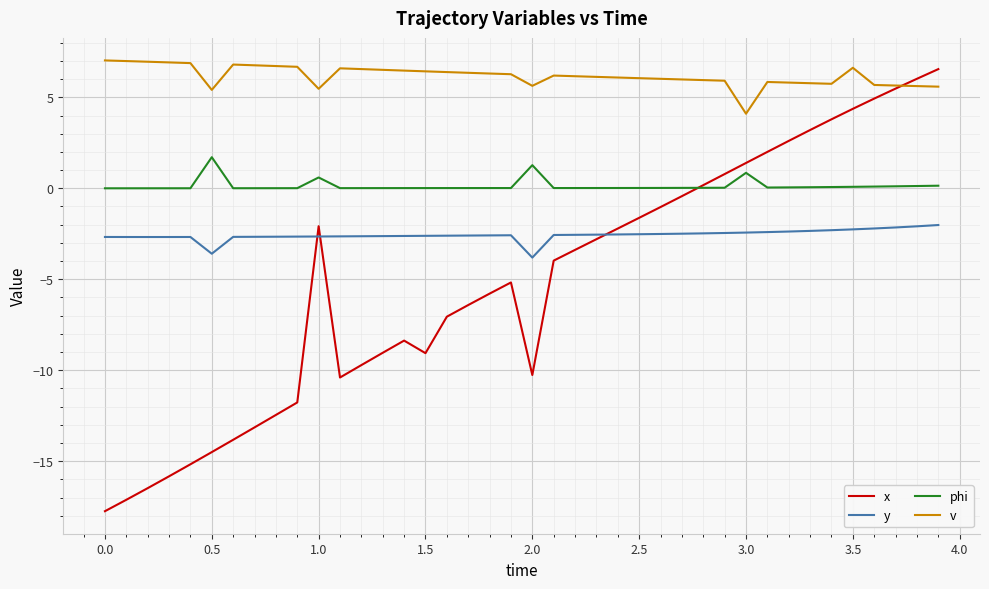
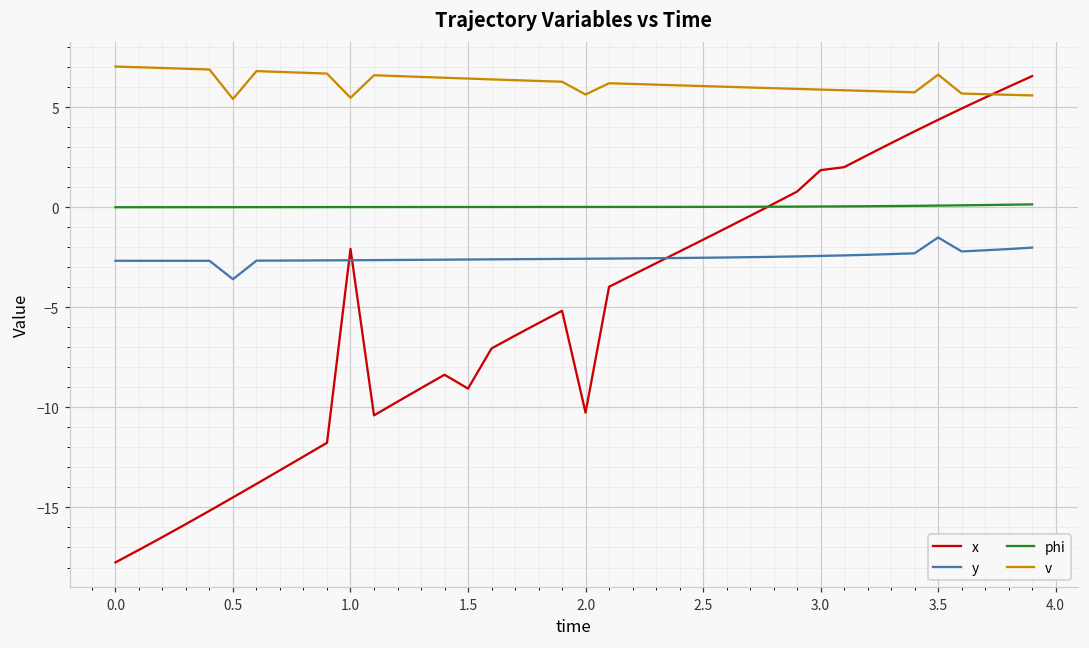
phi, 0.5: 1.7 -> 0.0
phi, 1.0: 0.6 -> 0.0
y, 2.0: -3.8 -> -2.6
phi, 2.0: 1.3 -> 0.0
x, 3.0: 1.4 -> 1.9
phi, 3.0: 0.9 -> 0.0
v, 3.0: 4.1 -> 5.9
y, 3.5: -2.3 -> -1.5
